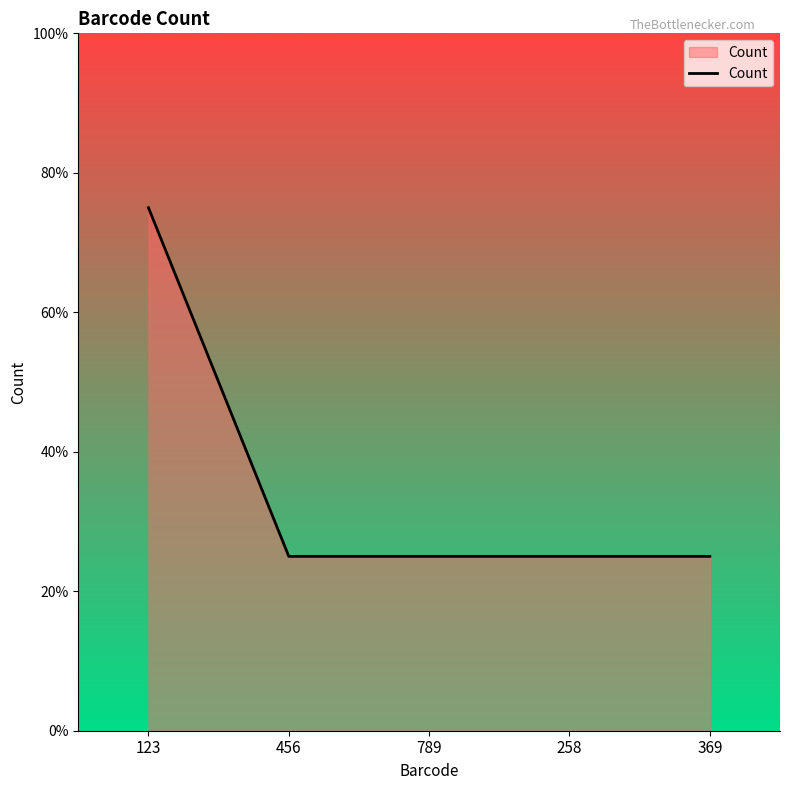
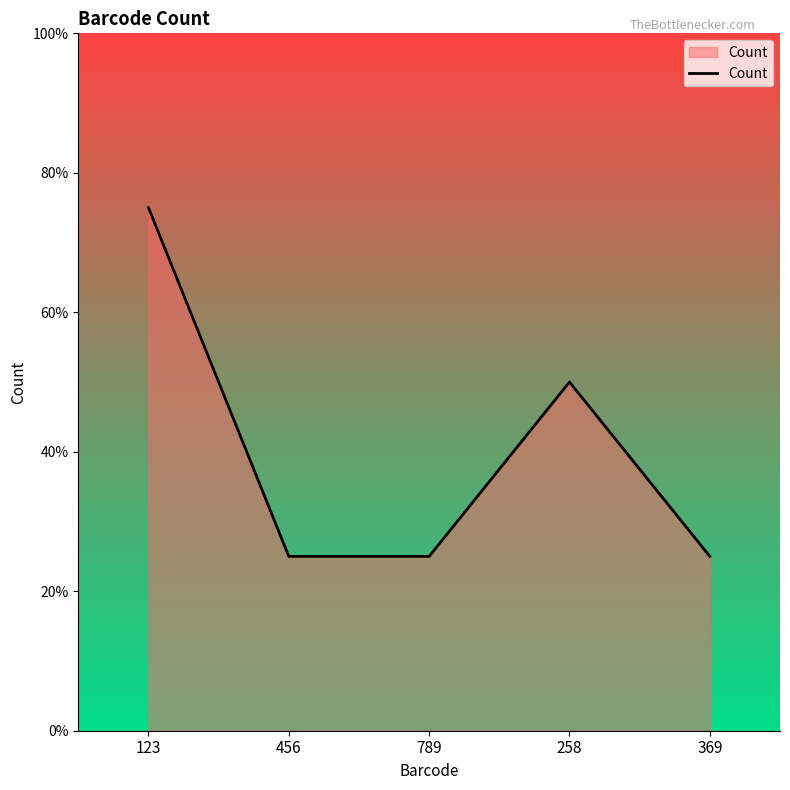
258: 25% -> 50%
